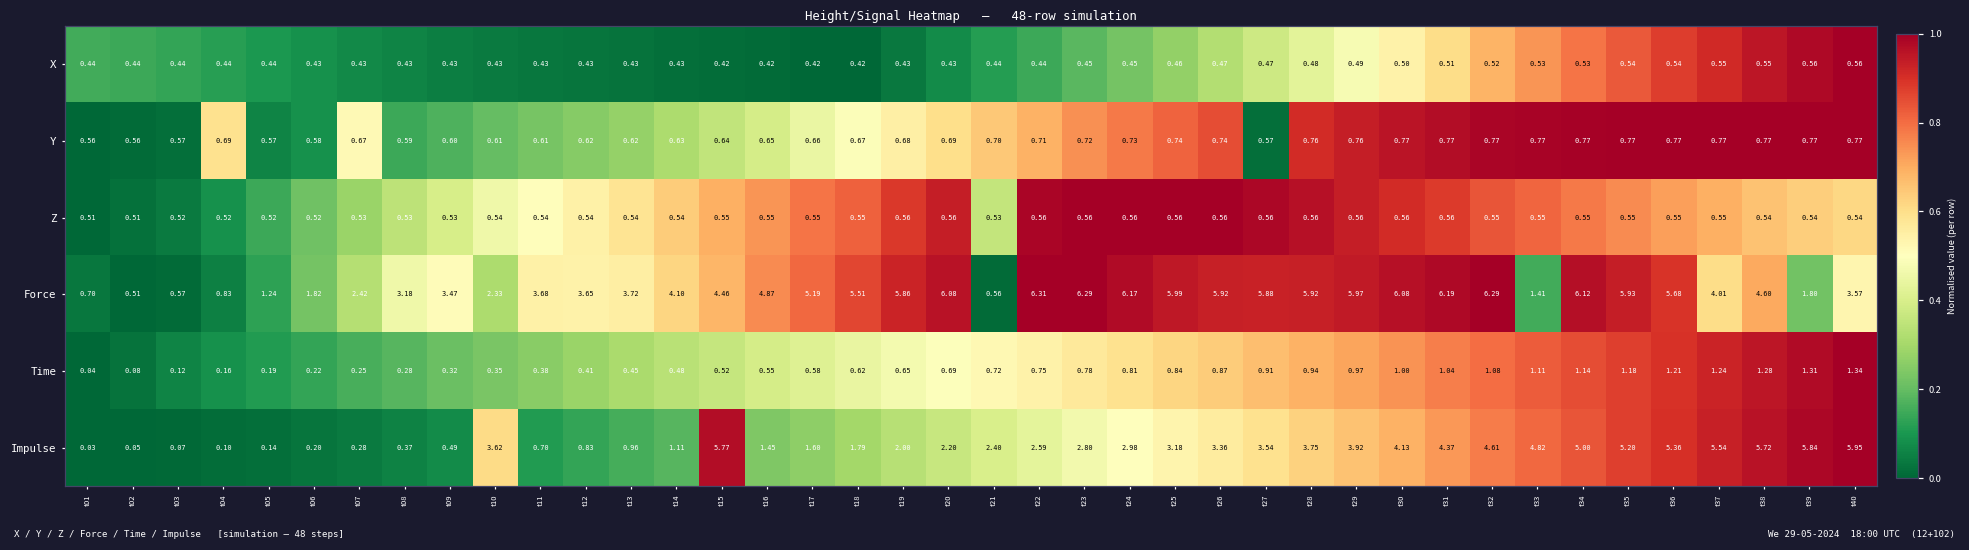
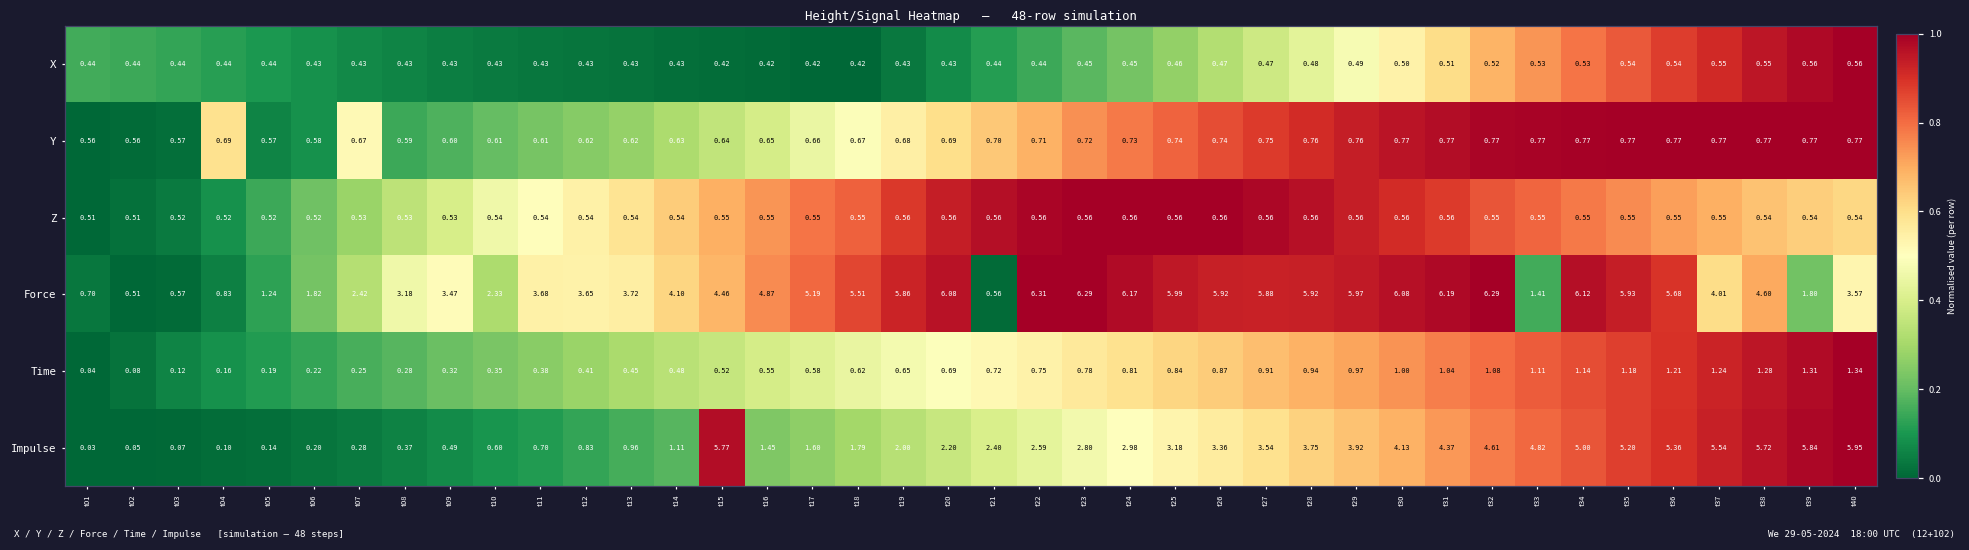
Y, t27: 0.57 -> 0.75
Z, t21: 0.53 -> 0.56
Impulse, t10: 3.62 -> 0.60
